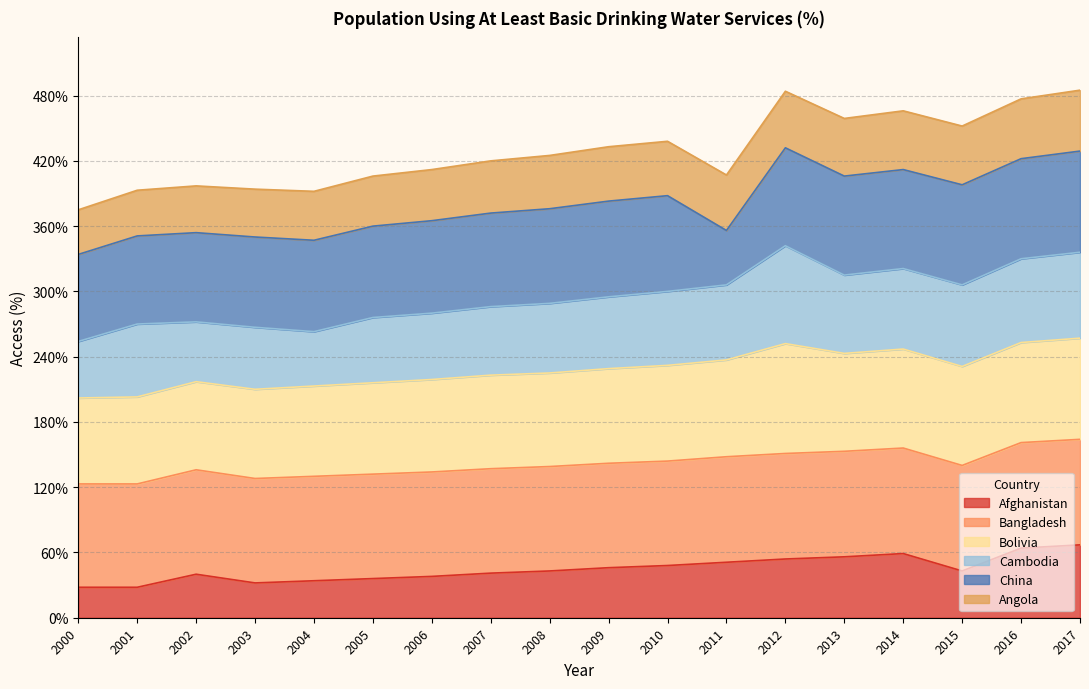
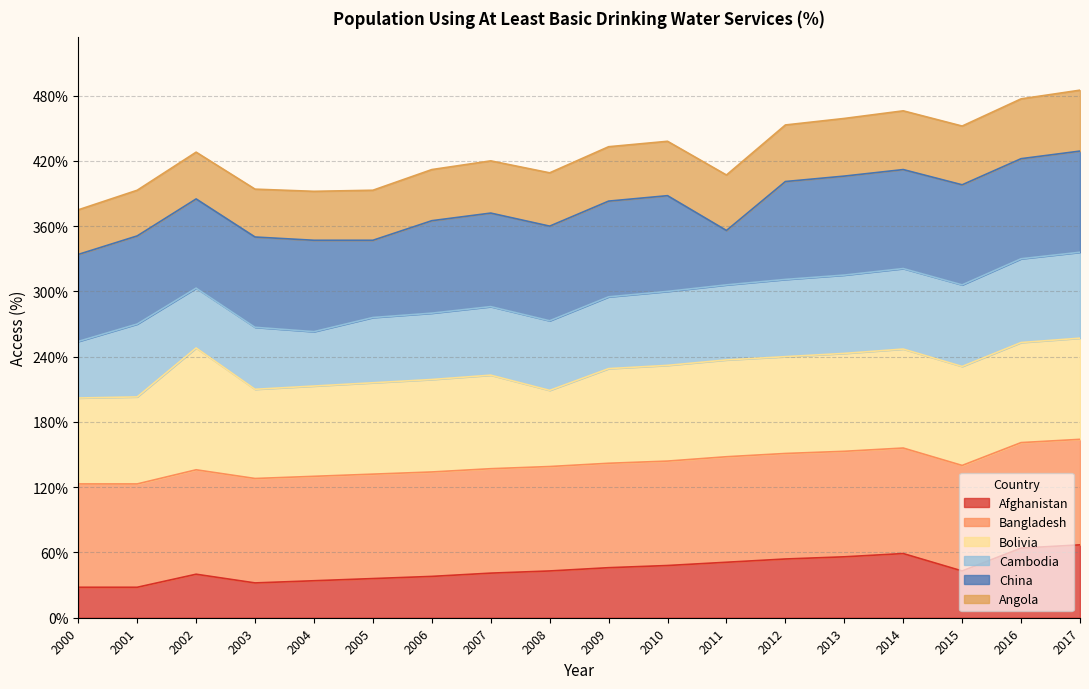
Bolivia, 2002: 81% -> 112%
China, 2005: 84% -> 71%
Bolivia, 2008: 86% -> 70%
Bolivia, 2012: 101% -> 89%
Cambodia, 2012: 90% -> 71%
